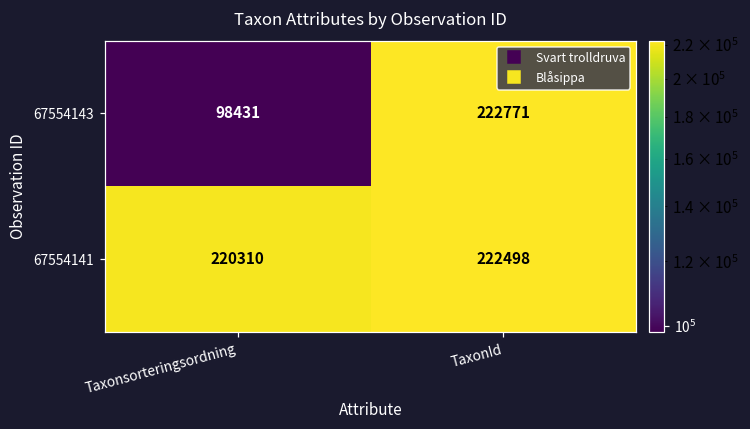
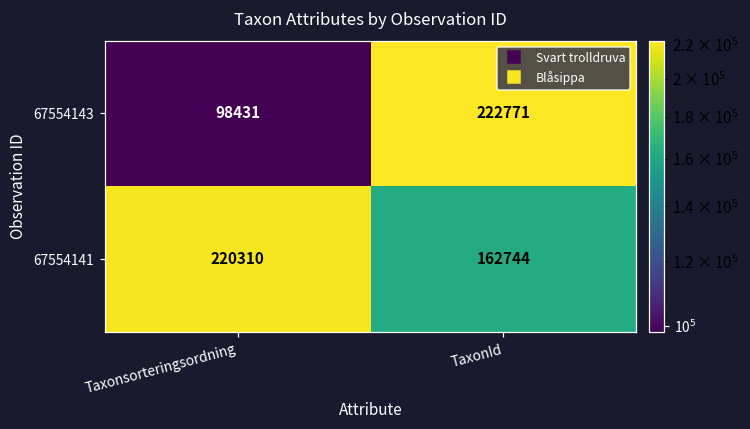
67554141, TaxonId: 222498 -> 162744
